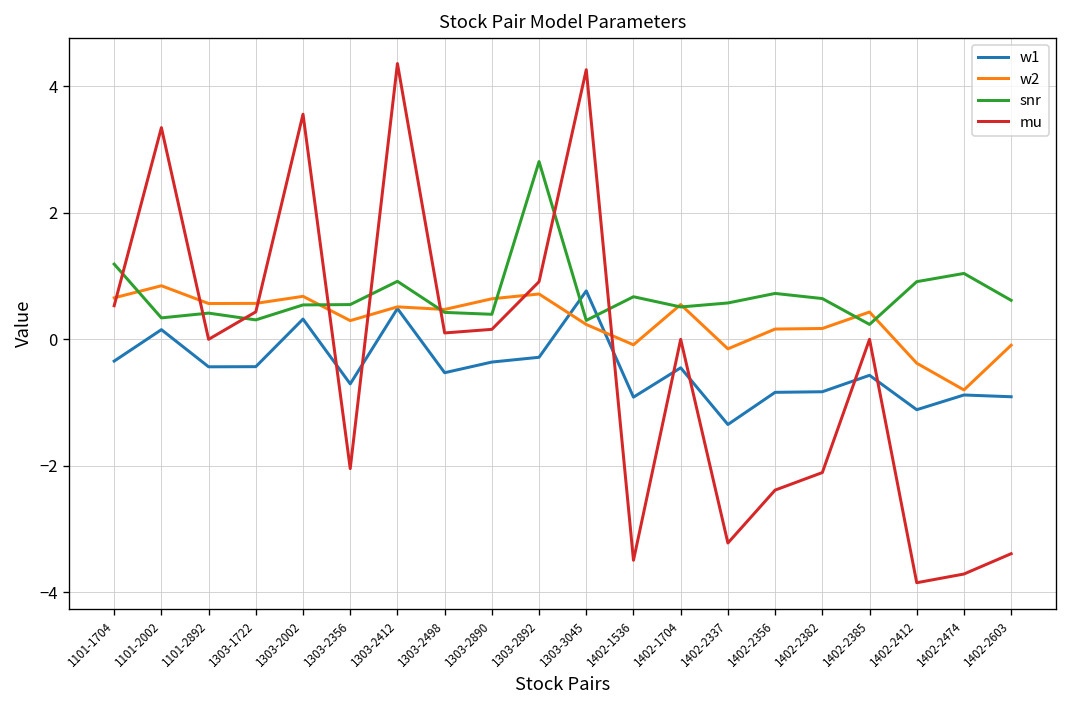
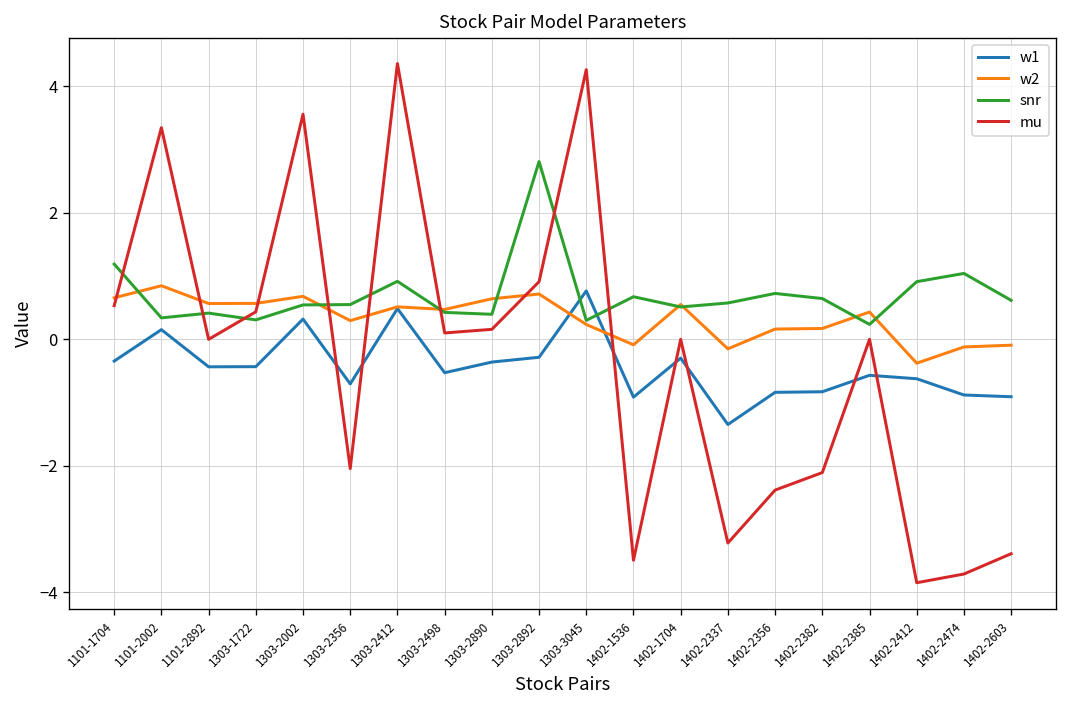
w1, 1402-1704: -0.4 -> -0.3
w1, 1402-2412: -1.1 -> -0.6
w2, 1402-2474: -0.8 -> -0.1
